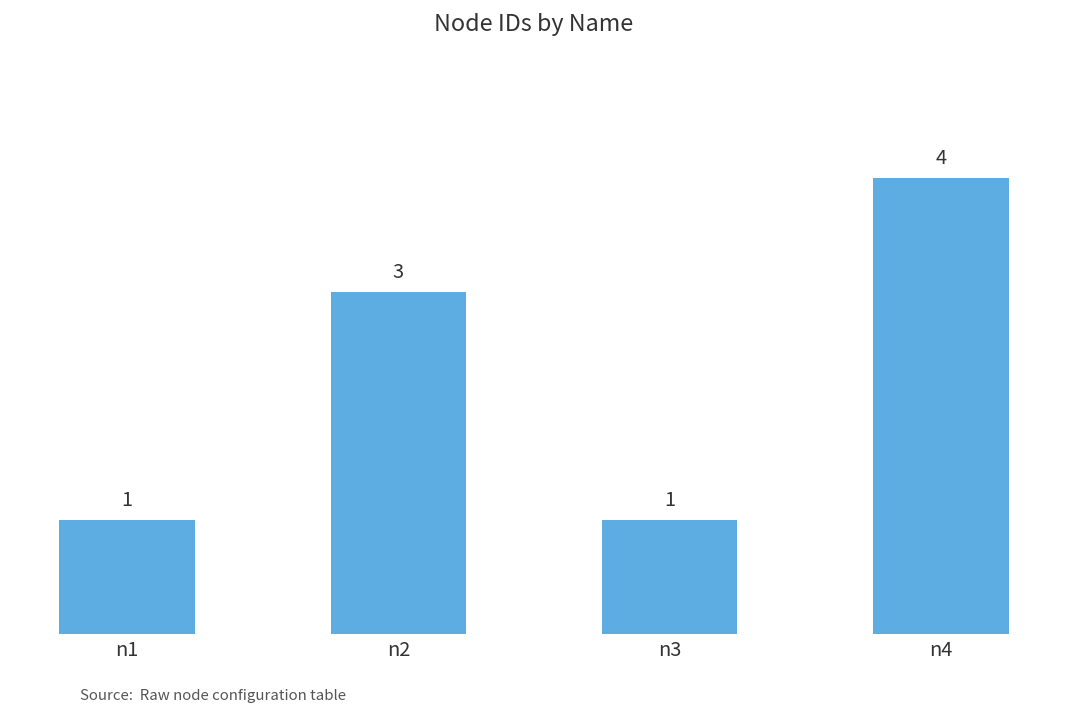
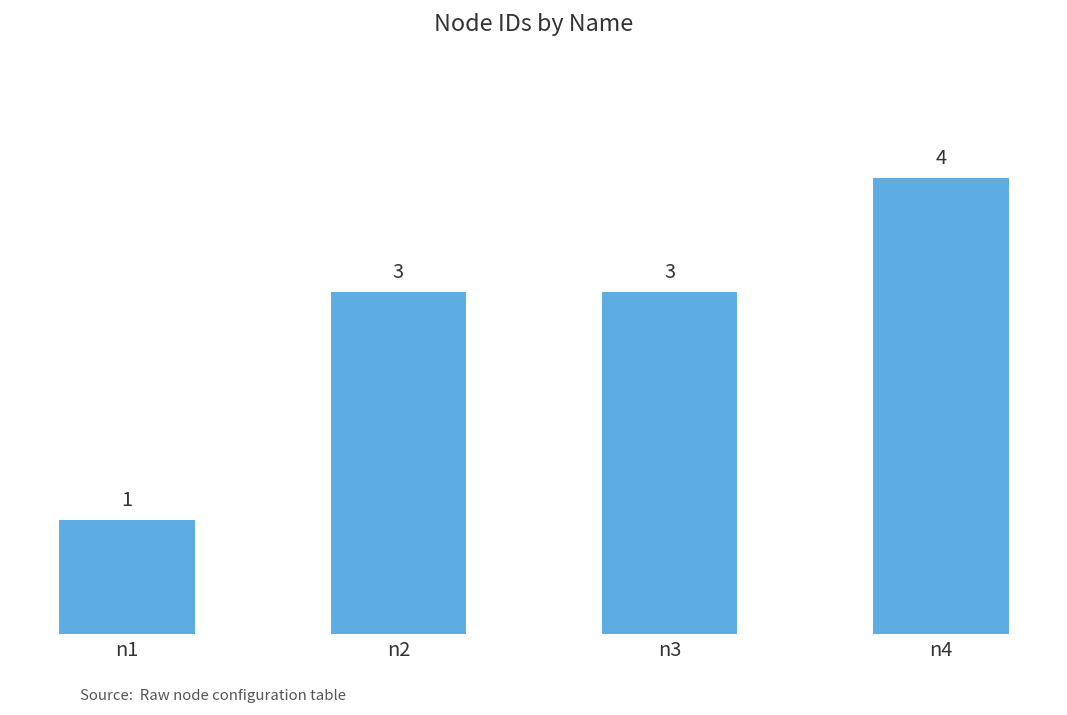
n3: 1 -> 3
